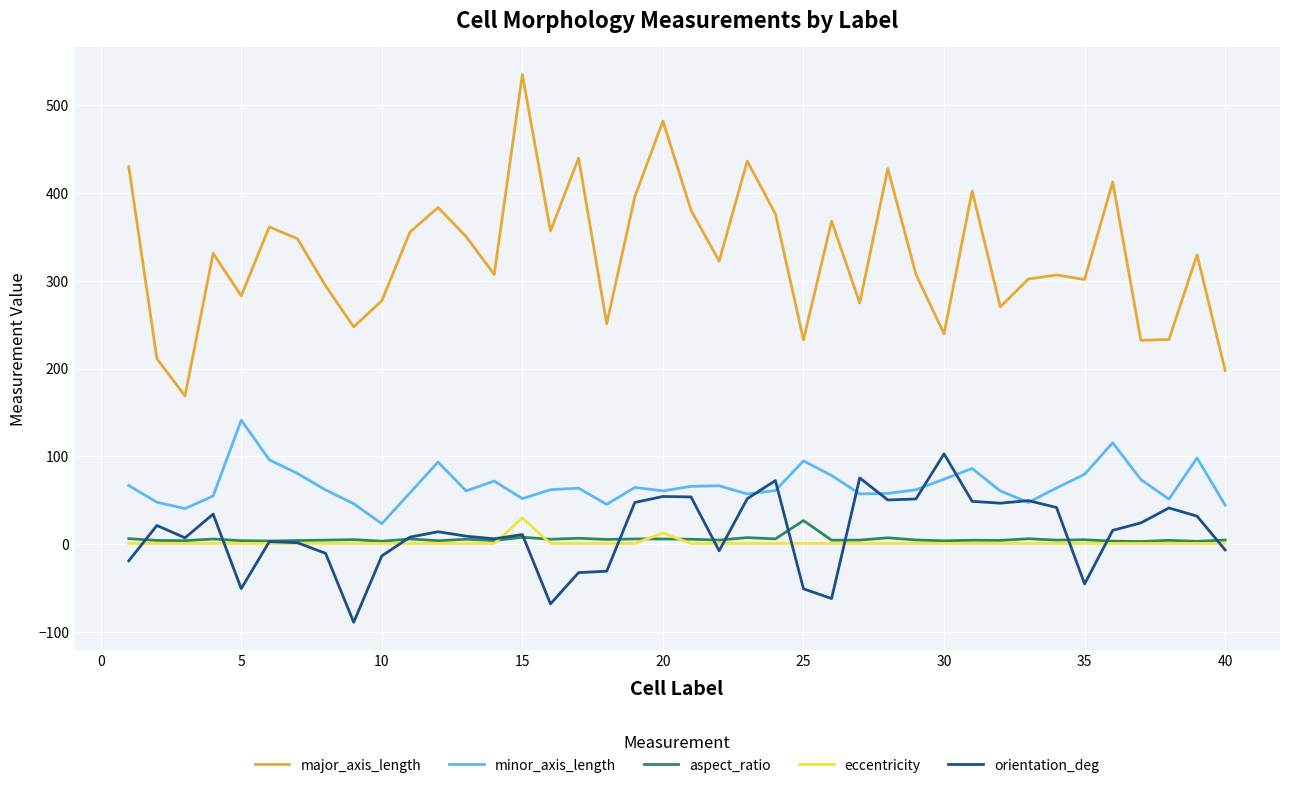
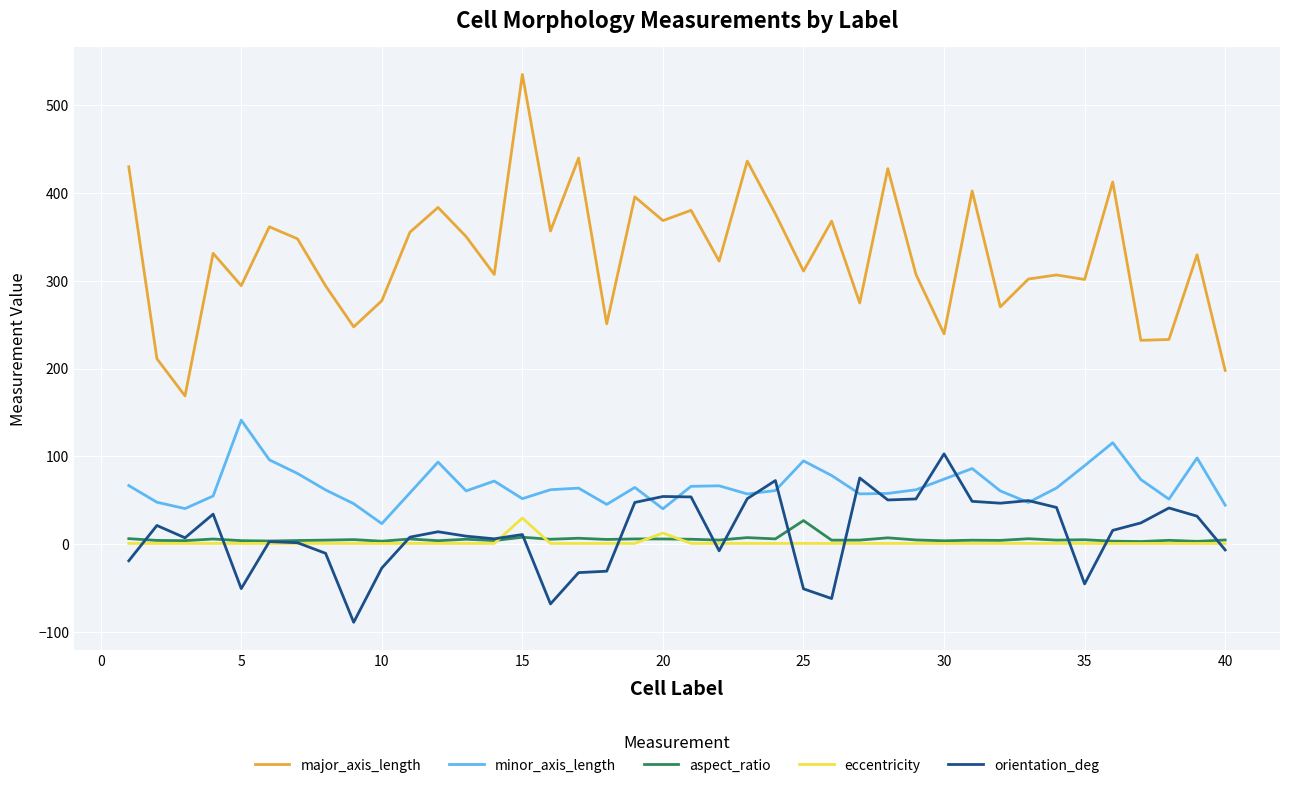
major_axis_length, 5: 280 -> 290
orientation_deg, 10: -10 -> -30
major_axis_length, 20: 480 -> 370
minor_axis_length, 20: 60 -> 40
major_axis_length, 25: 230 -> 310
minor_axis_length, 35: 80 -> 90
